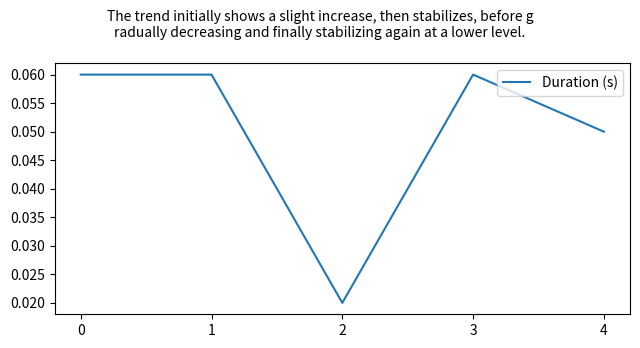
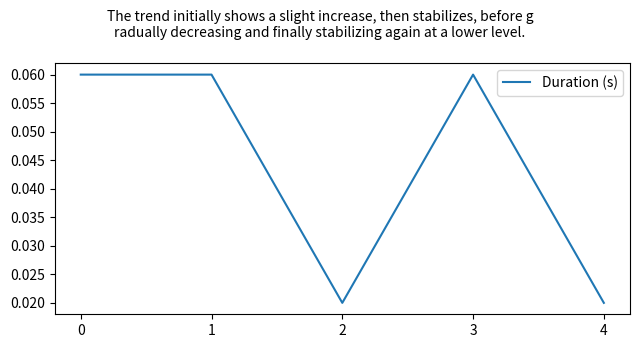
4: 0.05 -> 0.02
